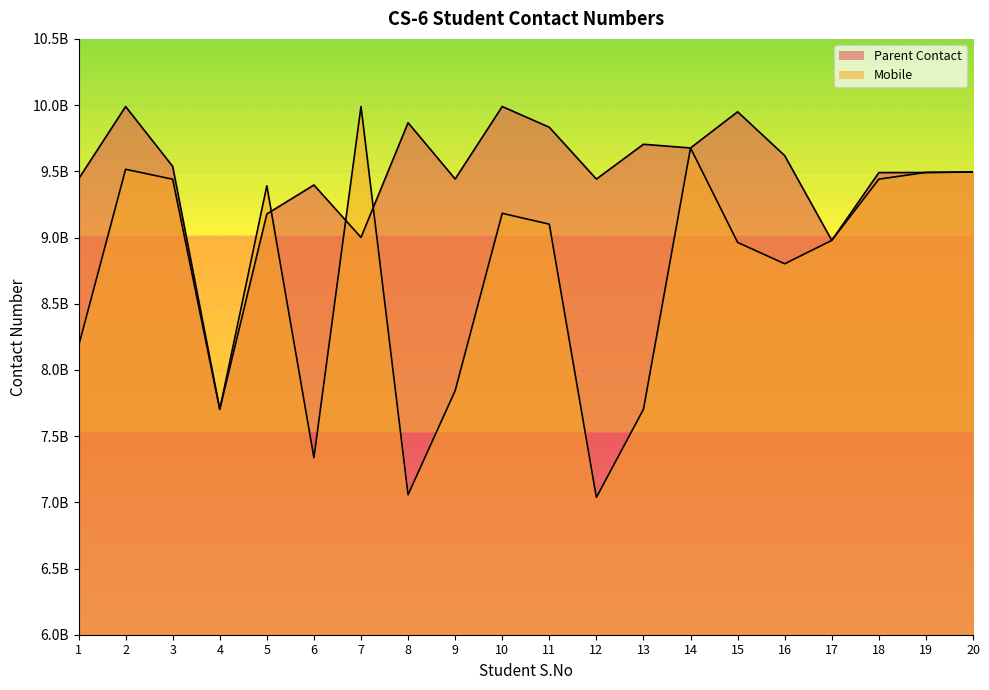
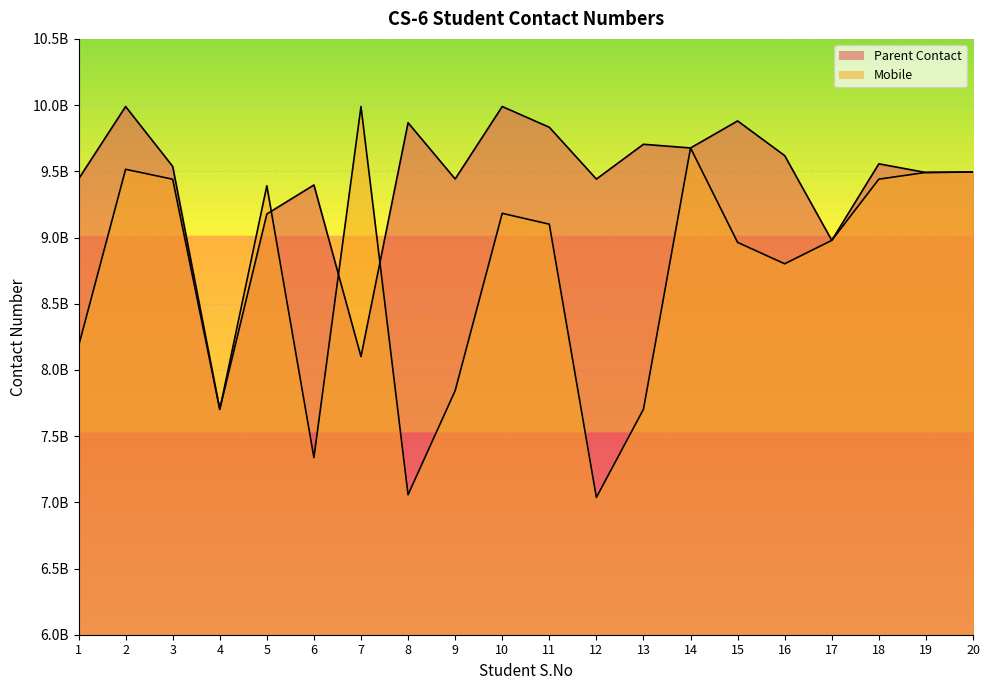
Parent Contact, 7: 9000000000 -> 8100000000
Parent Contact, 15: 9950000000 -> 9880000000
Parent Contact, 18: 9490000000 -> 9560000000
